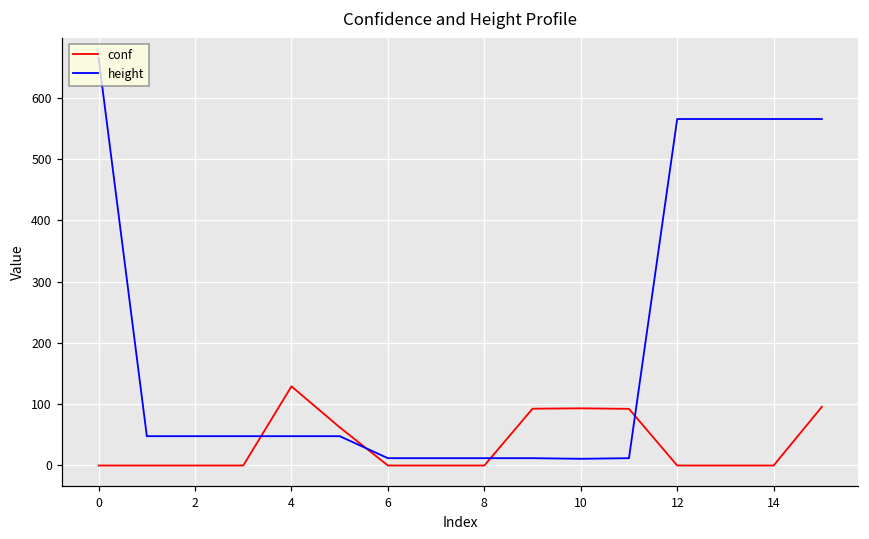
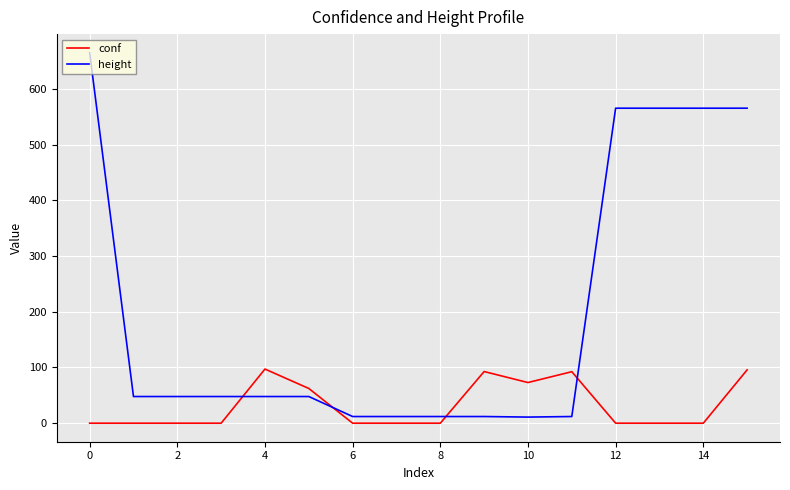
conf, 4: 130 -> 100
conf, 10: 90 -> 70
